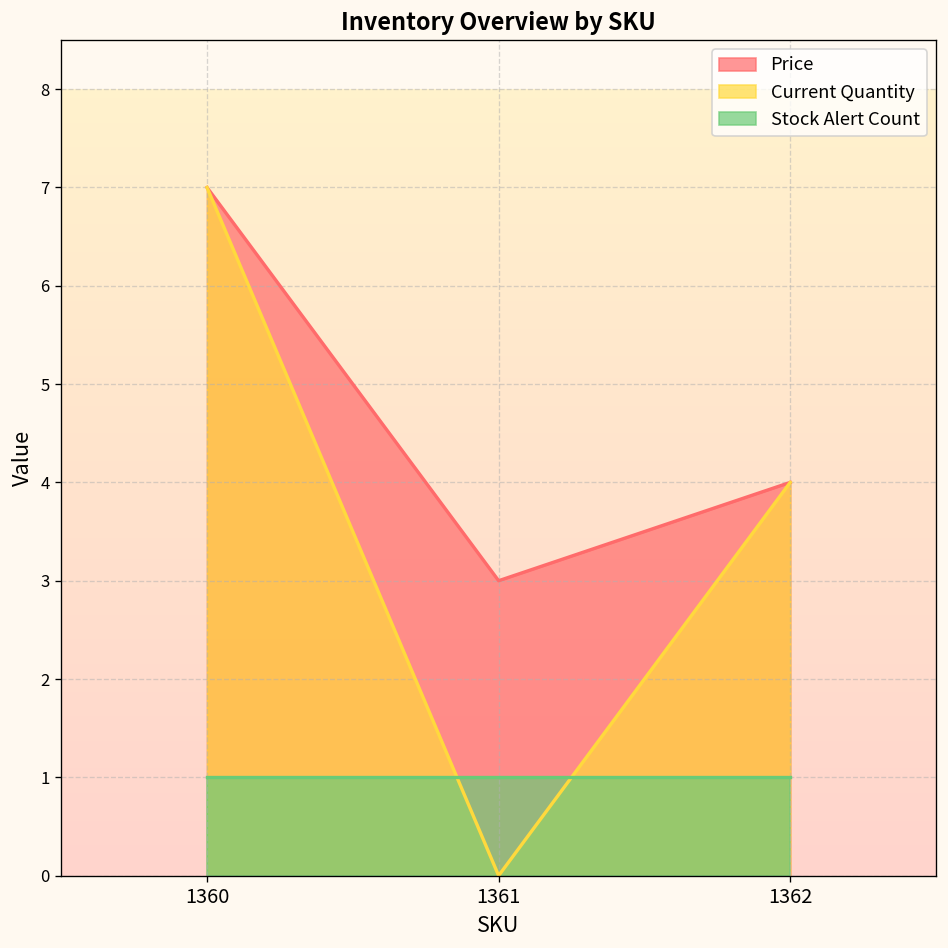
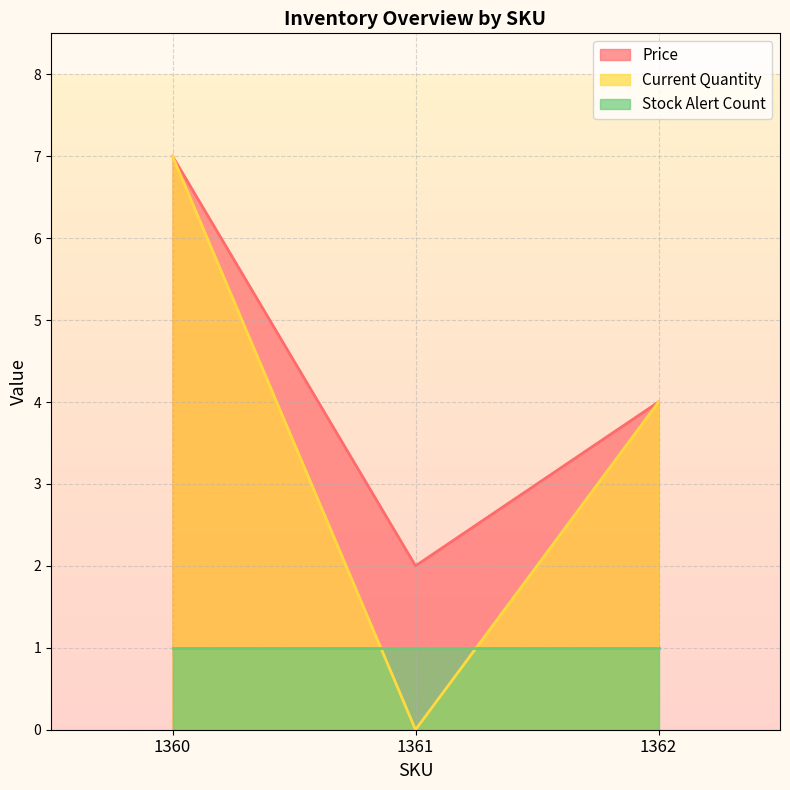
Price, 1361: 3 -> 2
